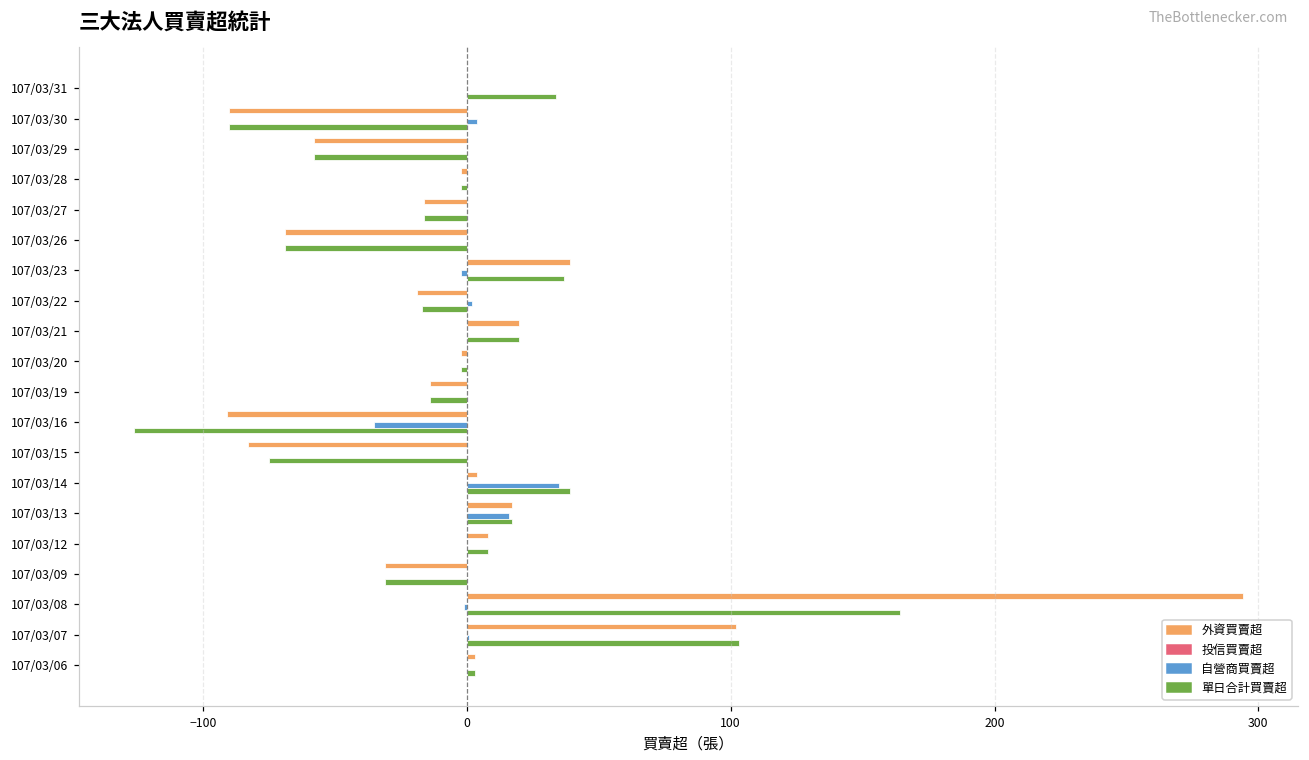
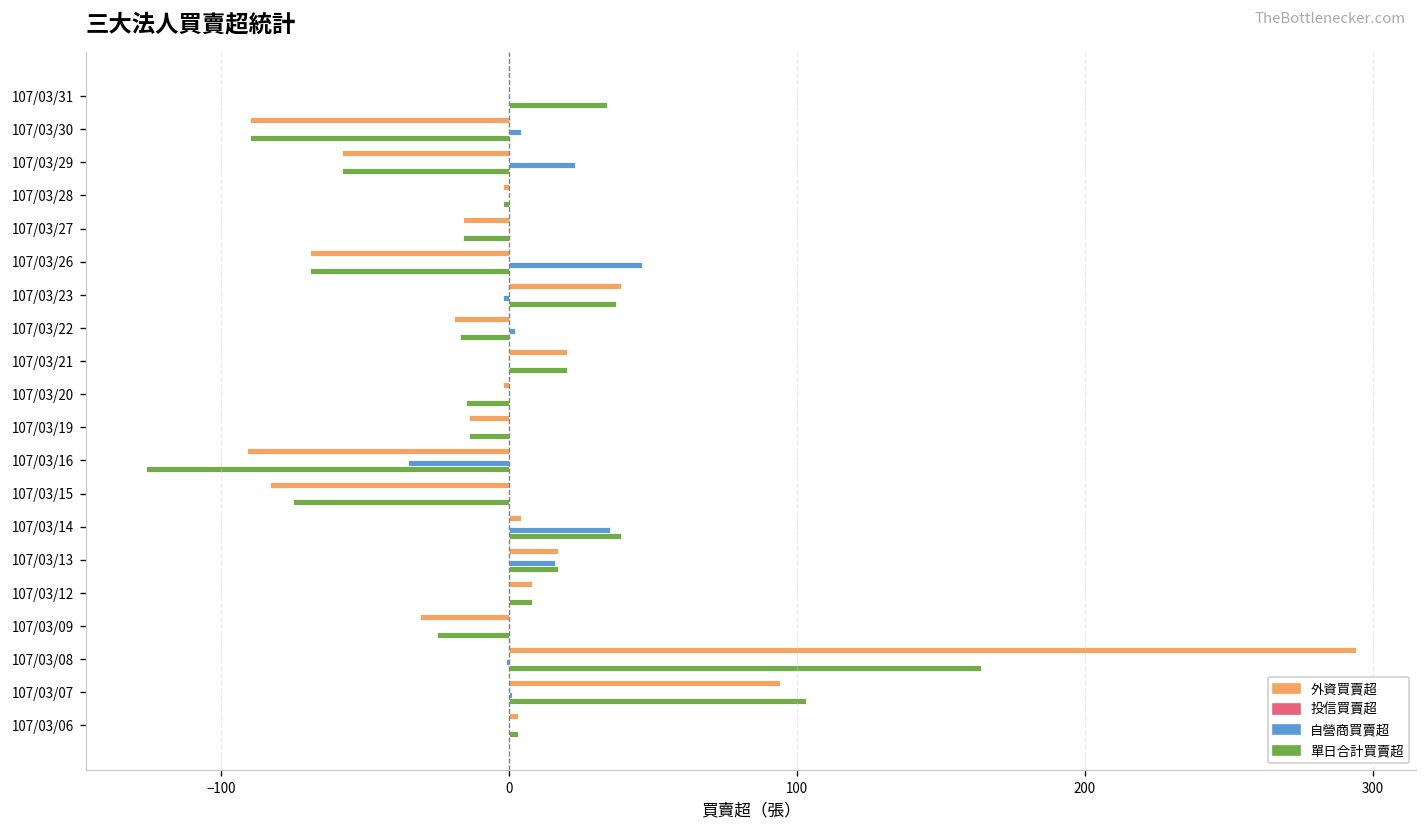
自營商買賣超, 107/03/29: 0 -> 23
自營商買賣超, 107/03/26: 0 -> 46
單日合計買賣超, 107/03/20: -2 -> -15
單日合計買賣超, 107/03/09: -31 -> -25
外資買賣超, 107/03/07: 102 -> 94
